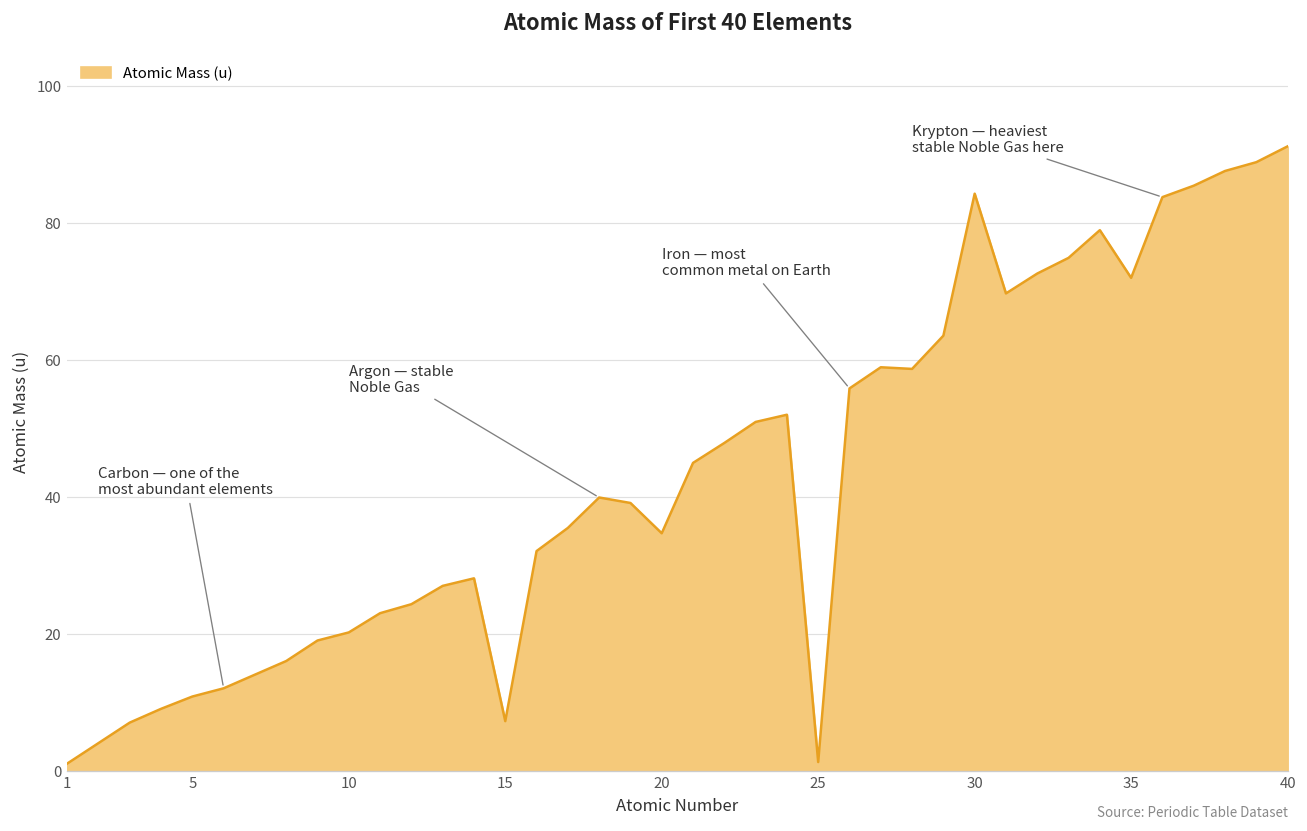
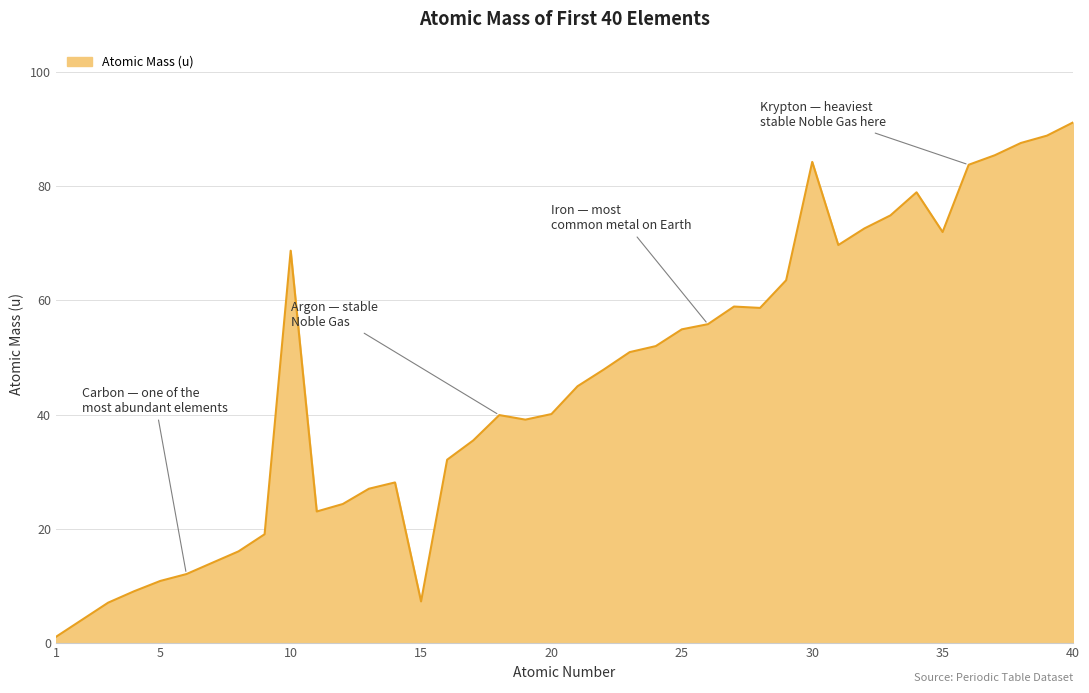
10: 20 -> 69
20: 35 -> 40
25: 1 -> 55
